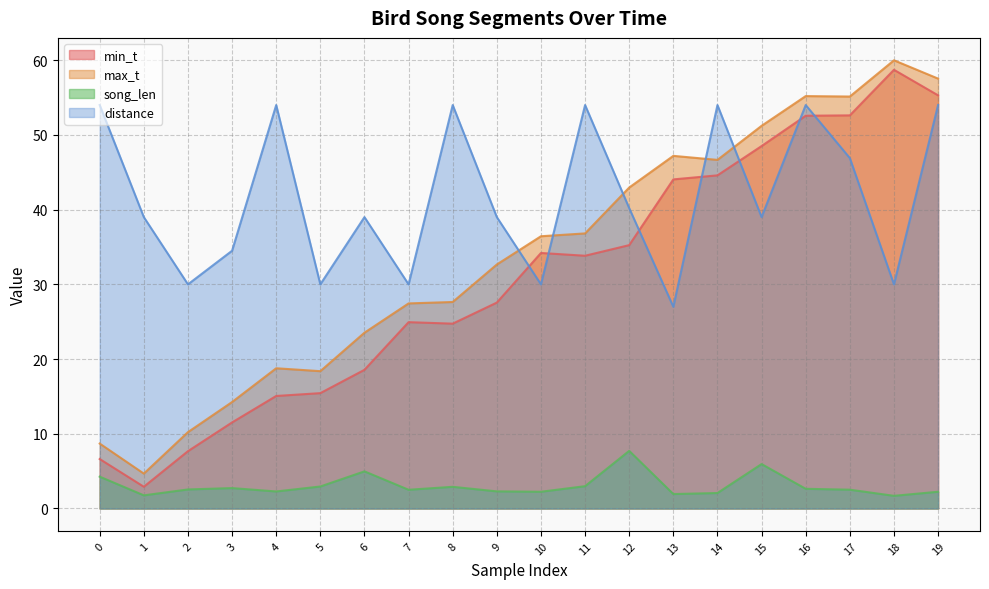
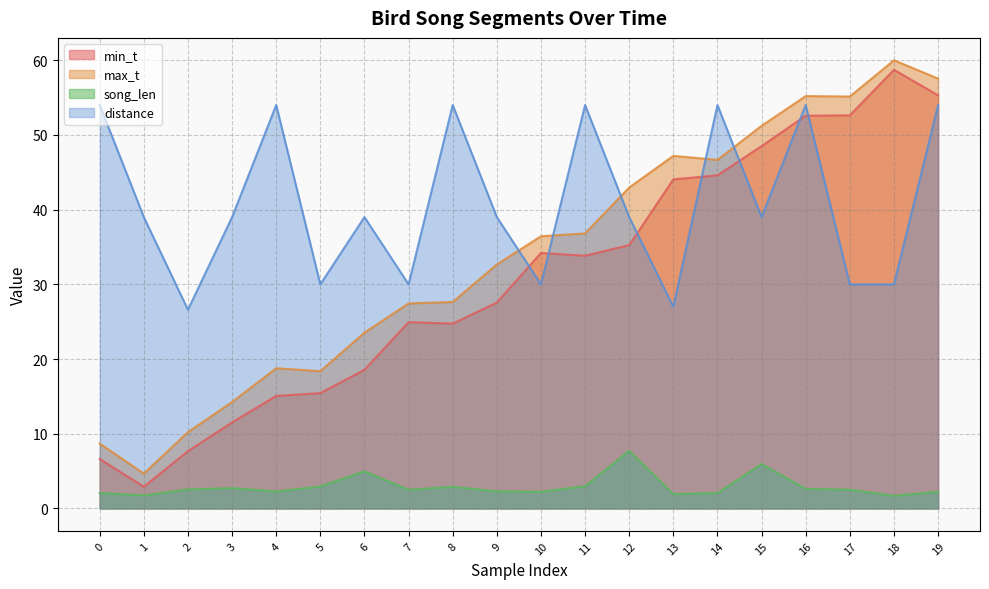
song_len, 0: 4 -> 2
distance, 2: 30 -> 27
distance, 3: 35 -> 39
distance, 12: 40 -> 39
distance, 17: 47 -> 30
